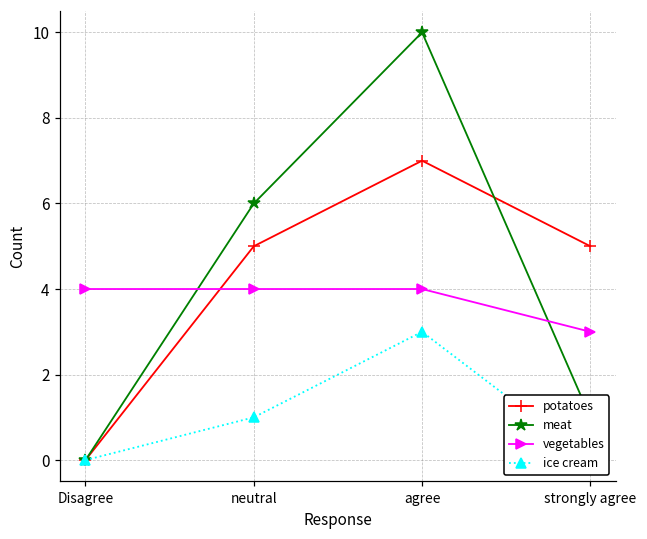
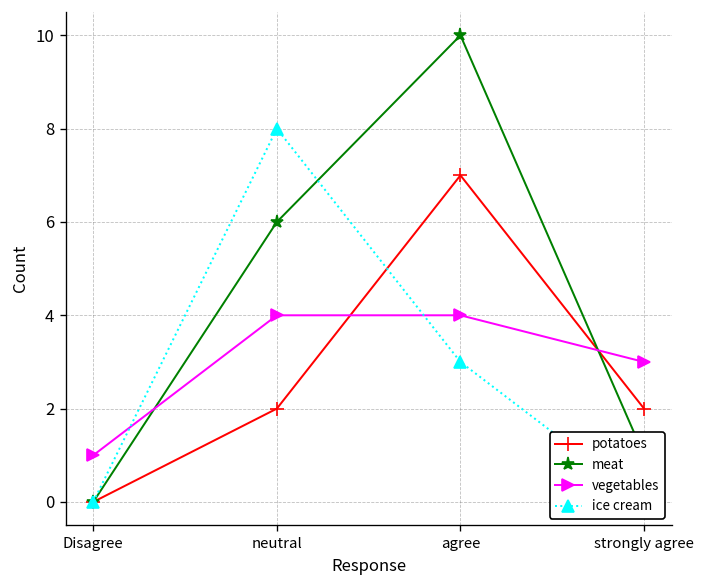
vegetables, Disagree: 4 -> 1
potatoes, neutral: 5 -> 2
ice cream, neutral: 1 -> 8
potatoes, strongly agree: 5 -> 2
